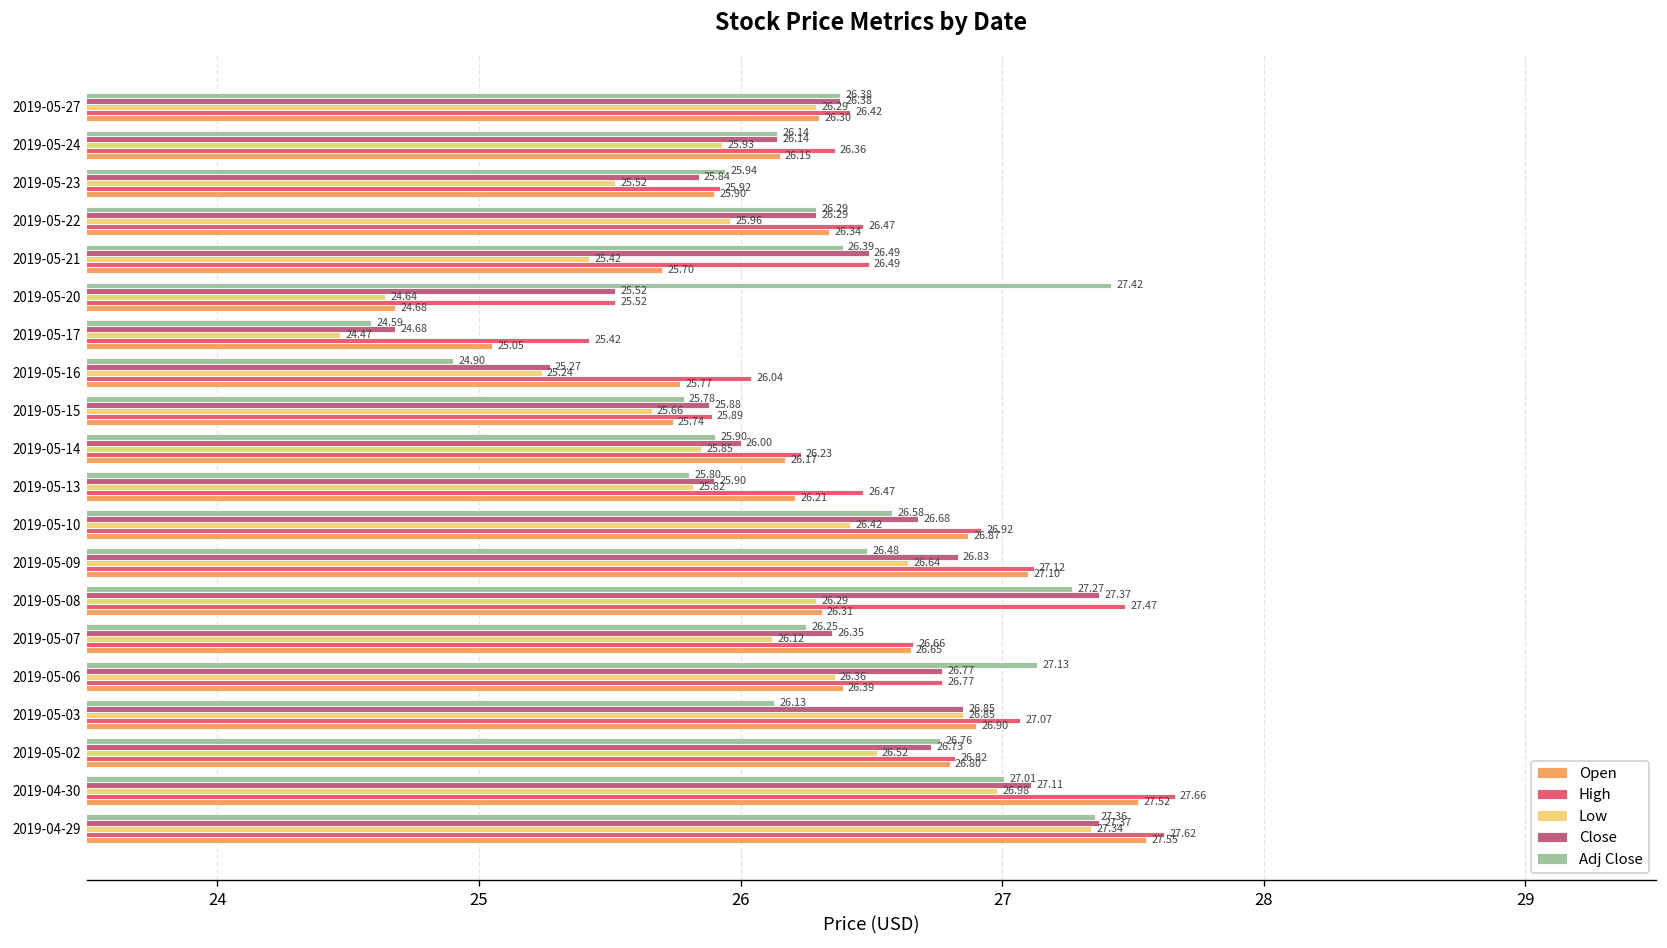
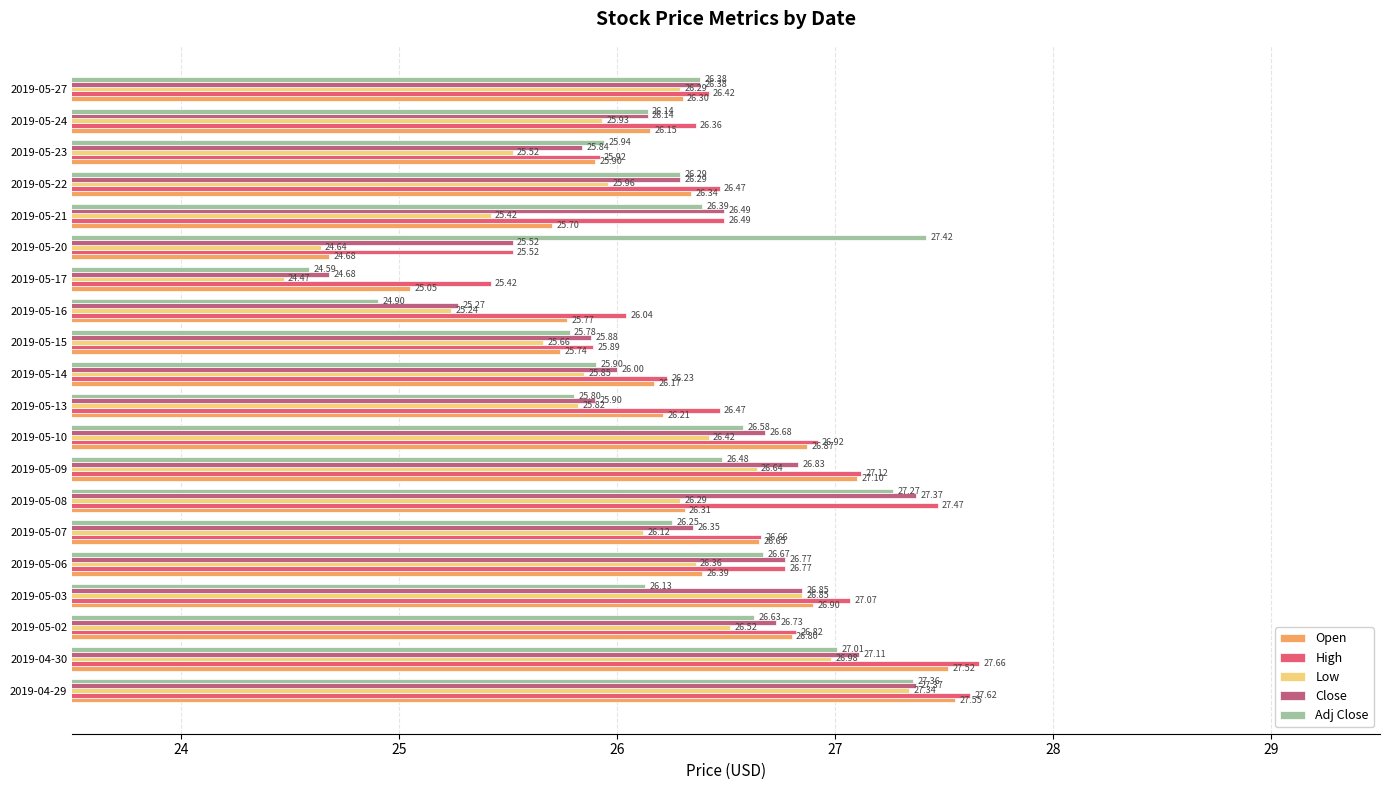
Adj Close, 2019-05-06: 27.13 -> 26.67
Adj Close, 2019-05-02: 26.76 -> 26.63
